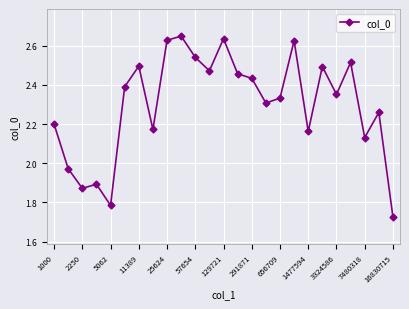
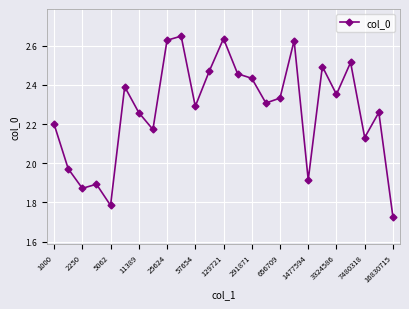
11389: 2.50 -> 2.26
57654: 2.54 -> 2.29
1477594: 2.16 -> 1.92
